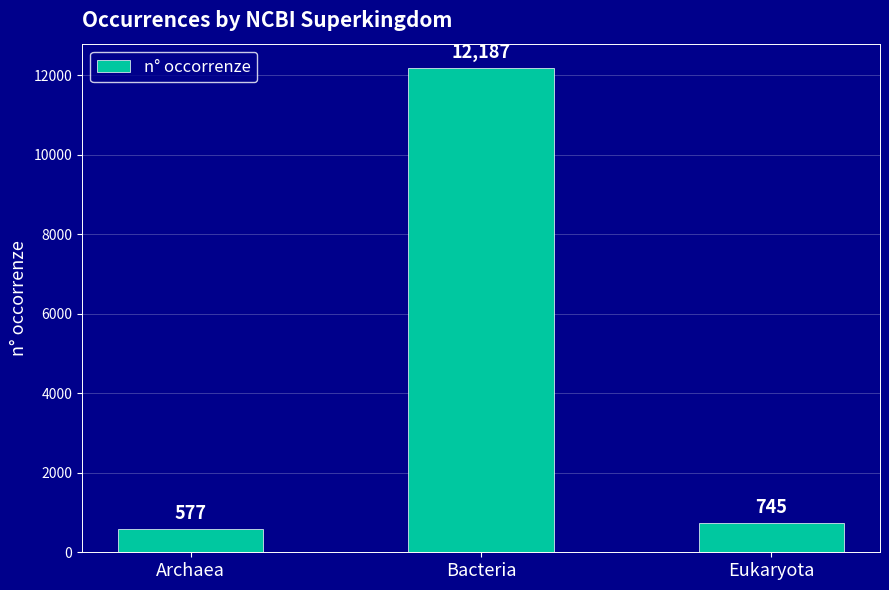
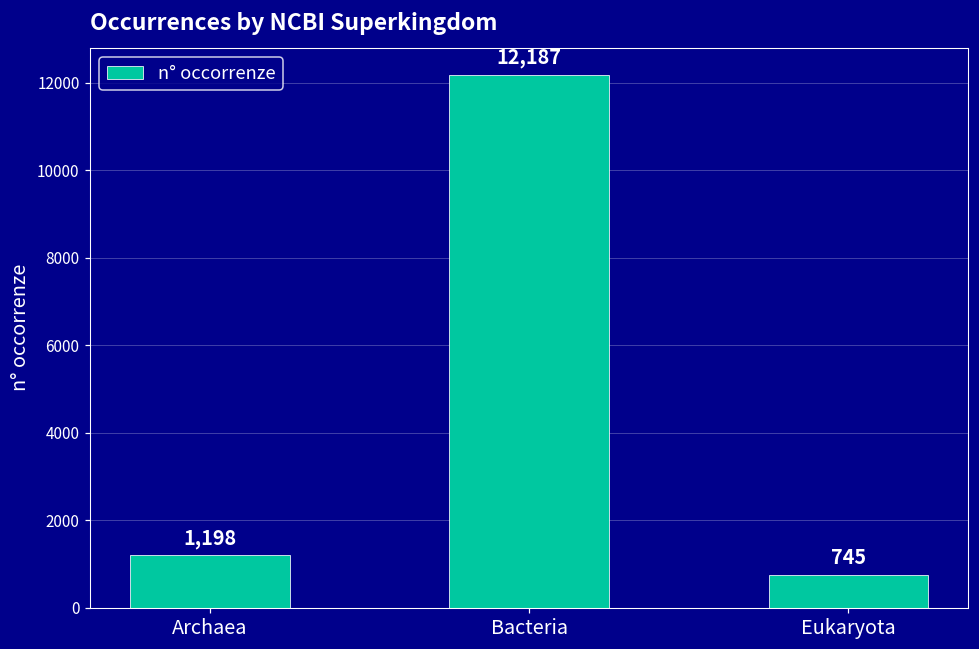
Archaea: 577 -> 1,198
